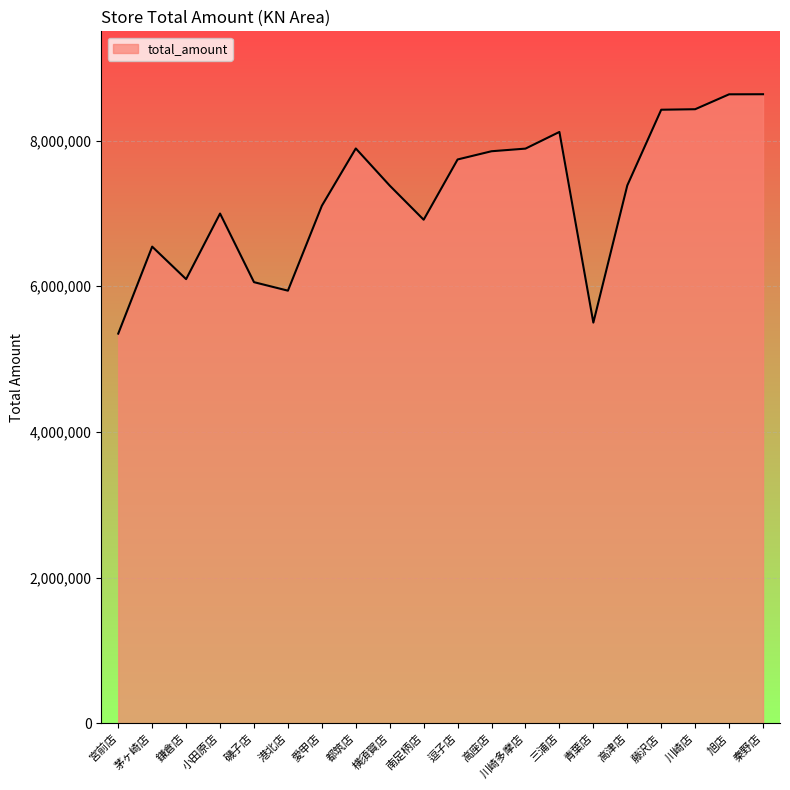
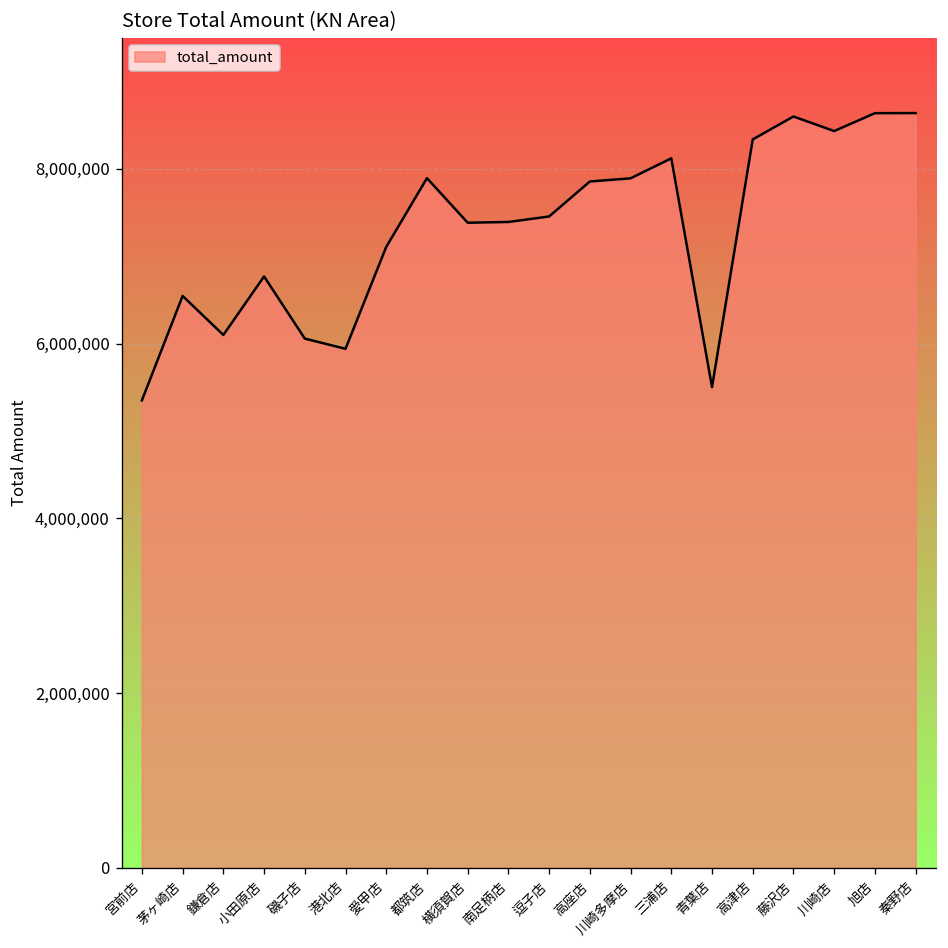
小田原店: 7,000,000 -> 6,800,000
南足柄店: 6,900,000 -> 7,400,000
逗子店: 7,700,000 -> 7,500,000
高津店: 7,400,000 -> 8,300,000
藤沢店: 8,400,000 -> 8,600,000
